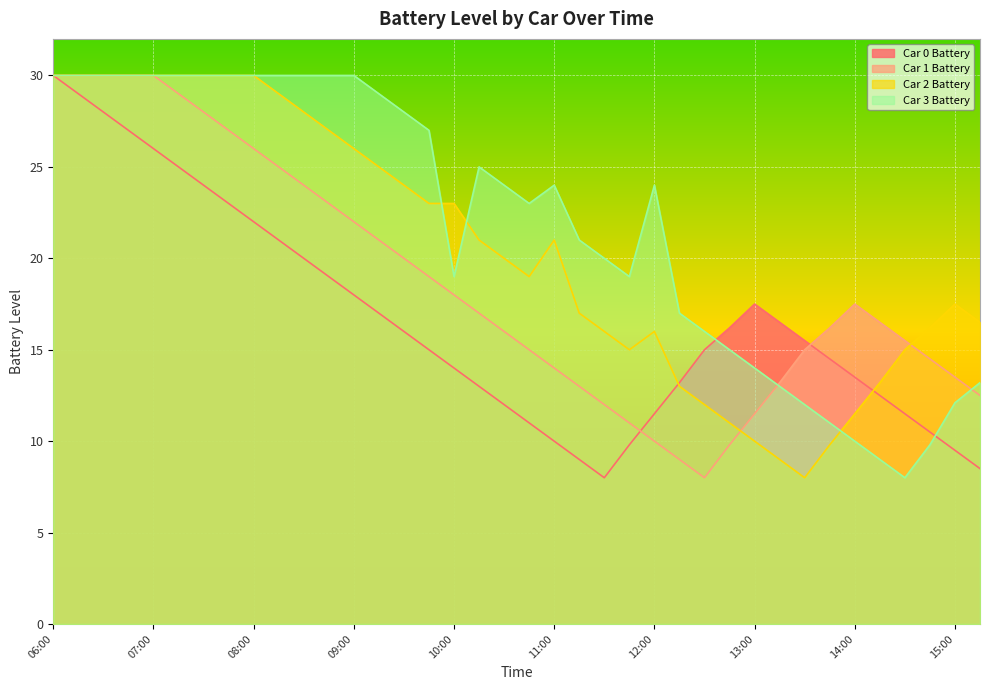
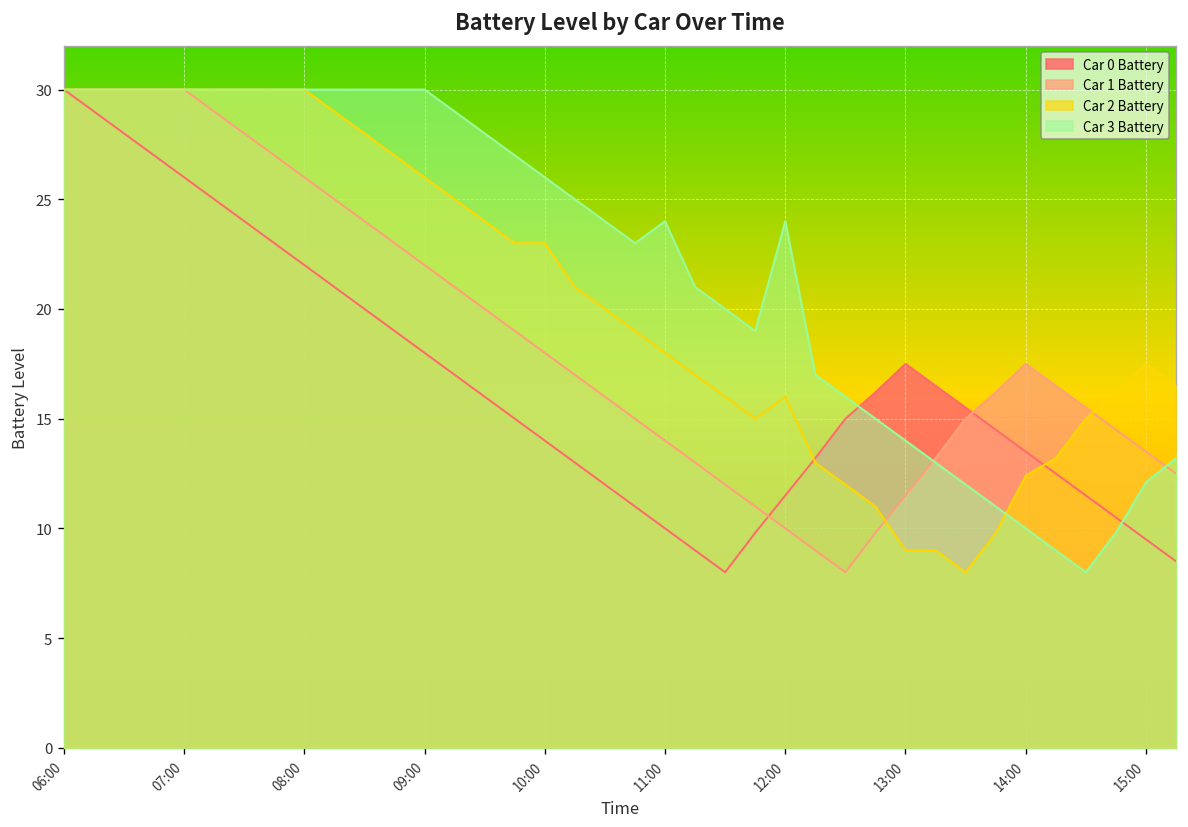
Car 3 Battery, 10:00: 19 -> 26
Car 2 Battery, 11:00: 21 -> 18
Car 2 Battery, 13:00: 10 -> 9
Car 2 Battery, 14:00: 11.5 -> 12.4
